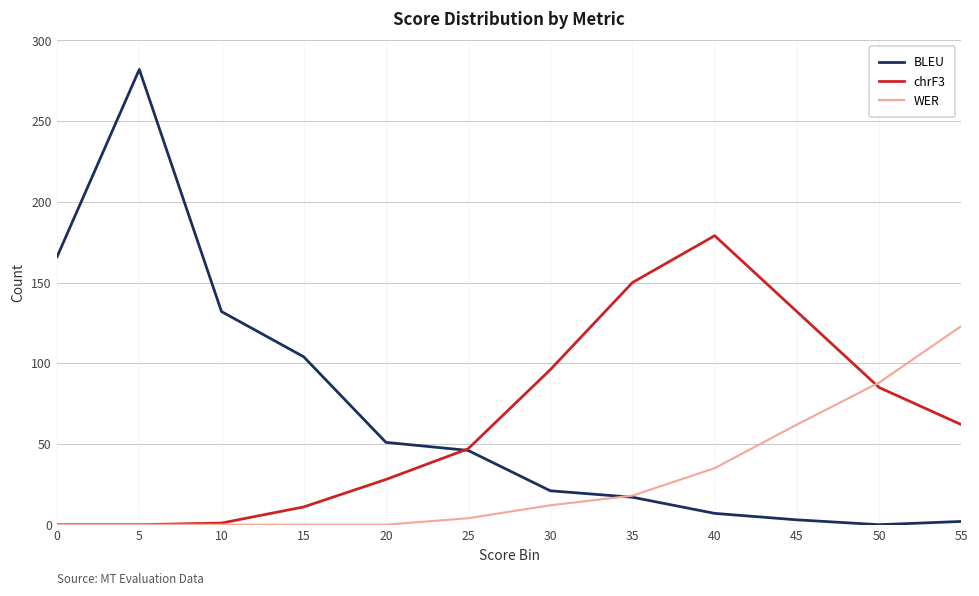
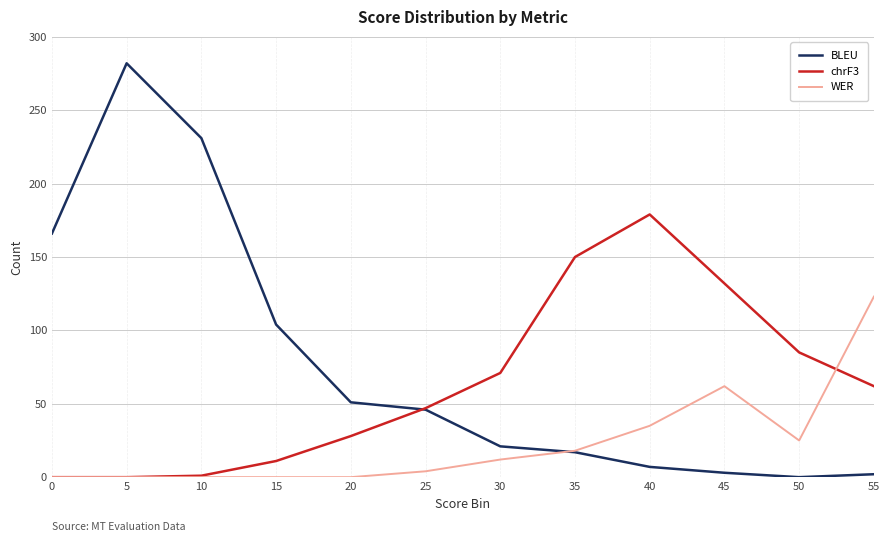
BLEU, 10: 132 -> 231
chrF3, 30: 96 -> 71
WER, 50: 88 -> 25
